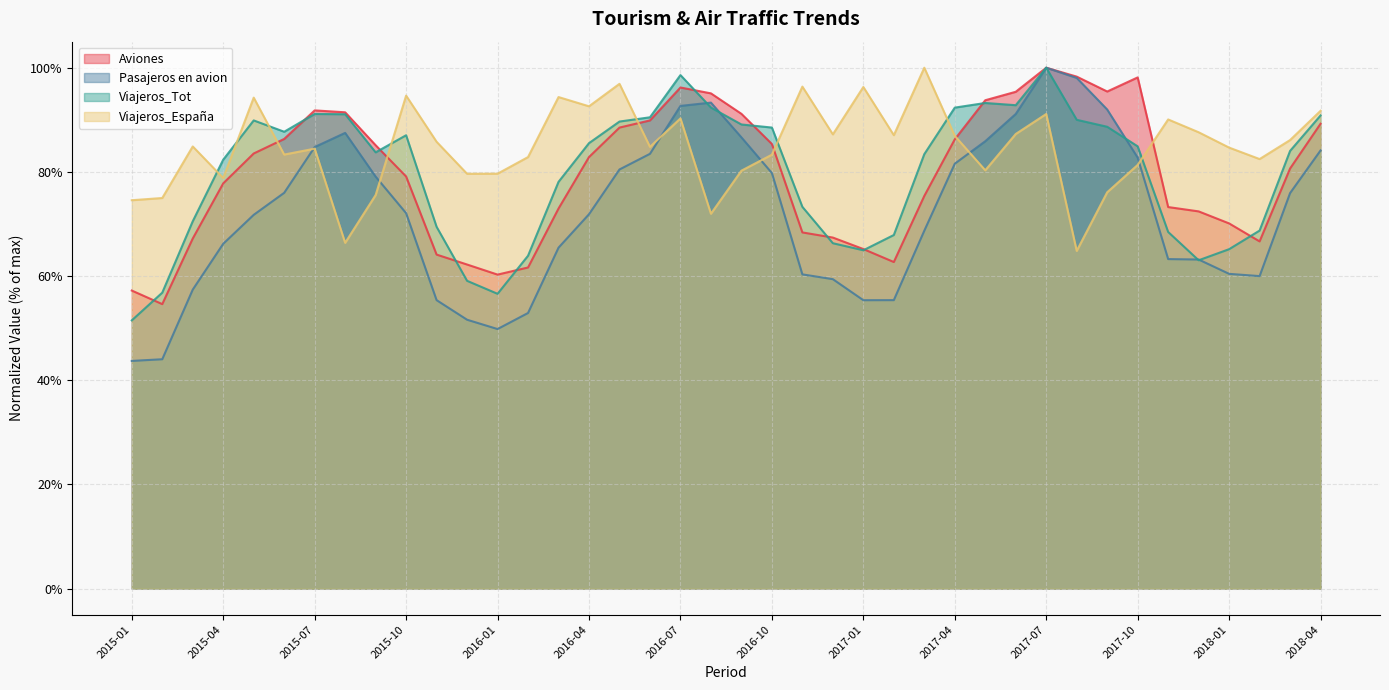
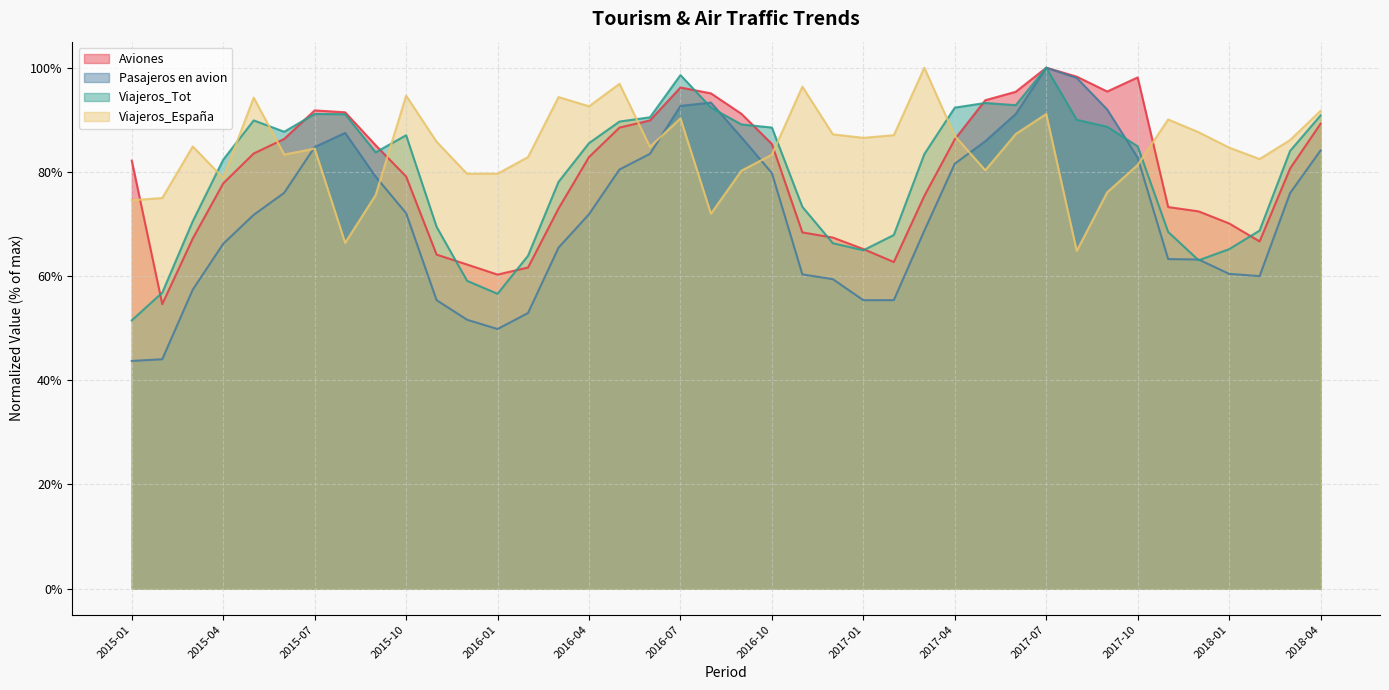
Aviones, 2015-01: 57% -> 82%
Viajeros_España, 2017-01: 96% -> 87%
